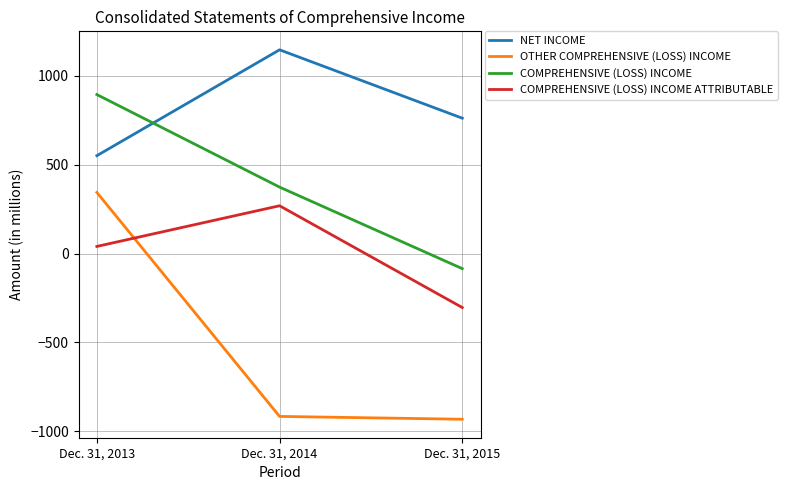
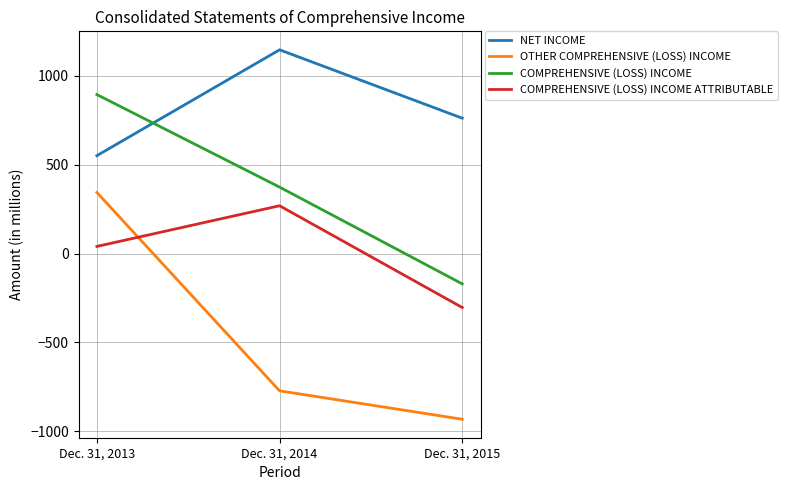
OTHER COMPREHENSIVE (LOSS) INCOME, Dec. 31, 2014: -920 -> -770
COMPREHENSIVE (LOSS) INCOME, Dec. 31, 2015: -90 -> -170
